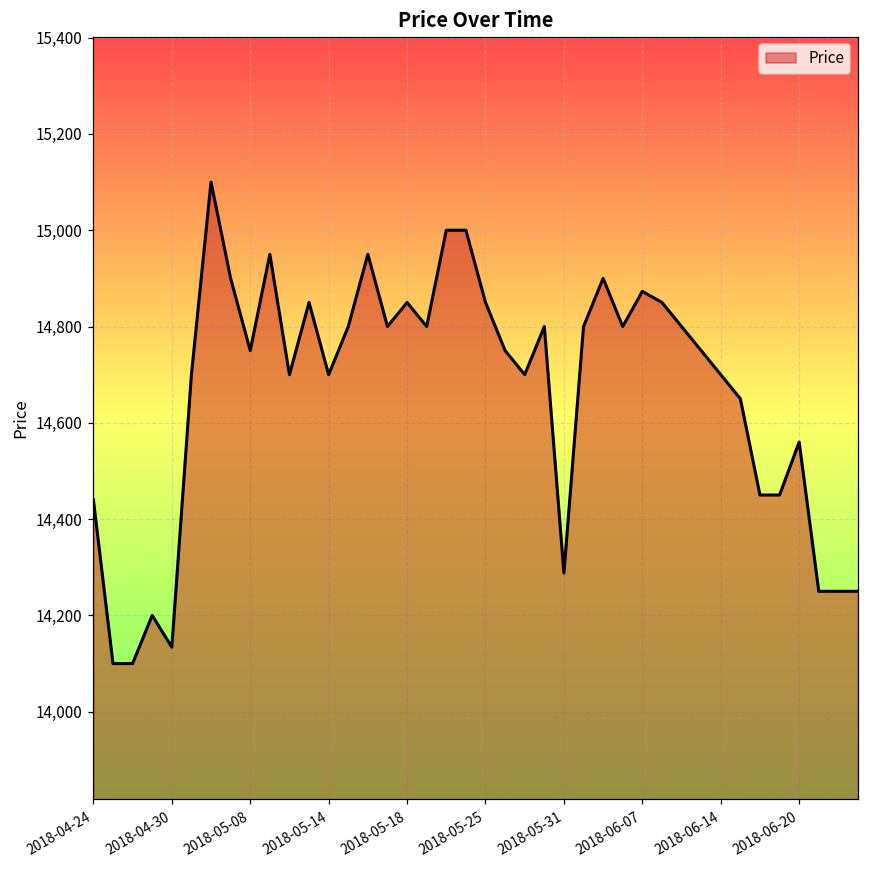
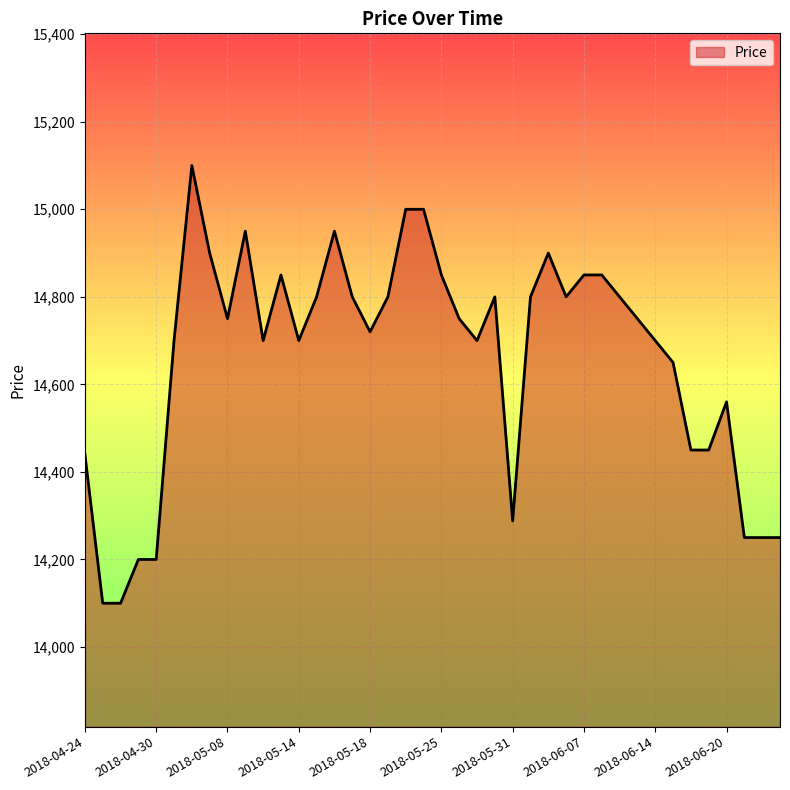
2018-04-30: 14,130 -> 14,200
2018-05-18: 14,850 -> 14,720
2018-06-07: 14,870 -> 14,850
